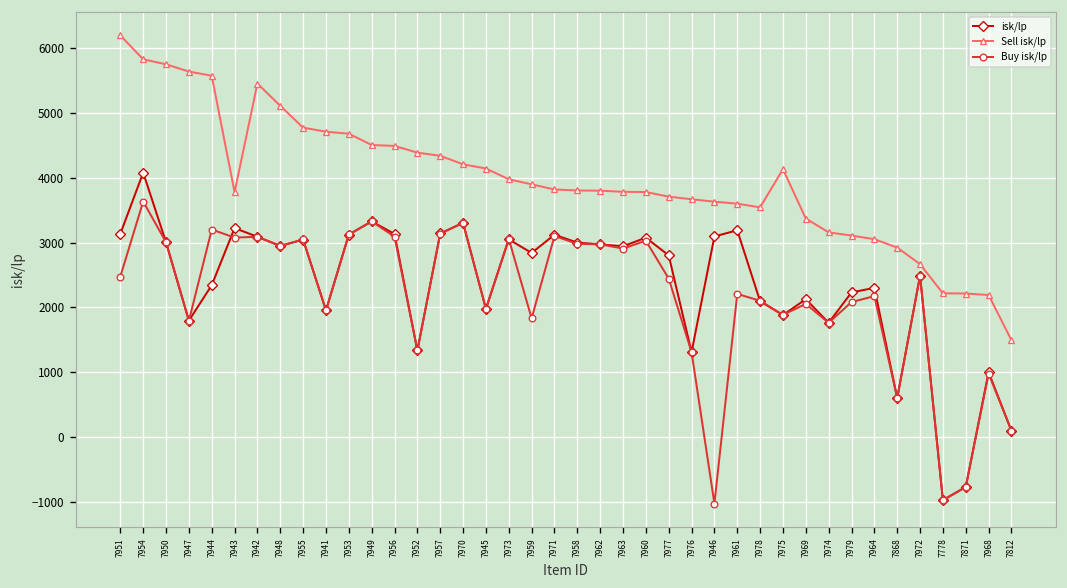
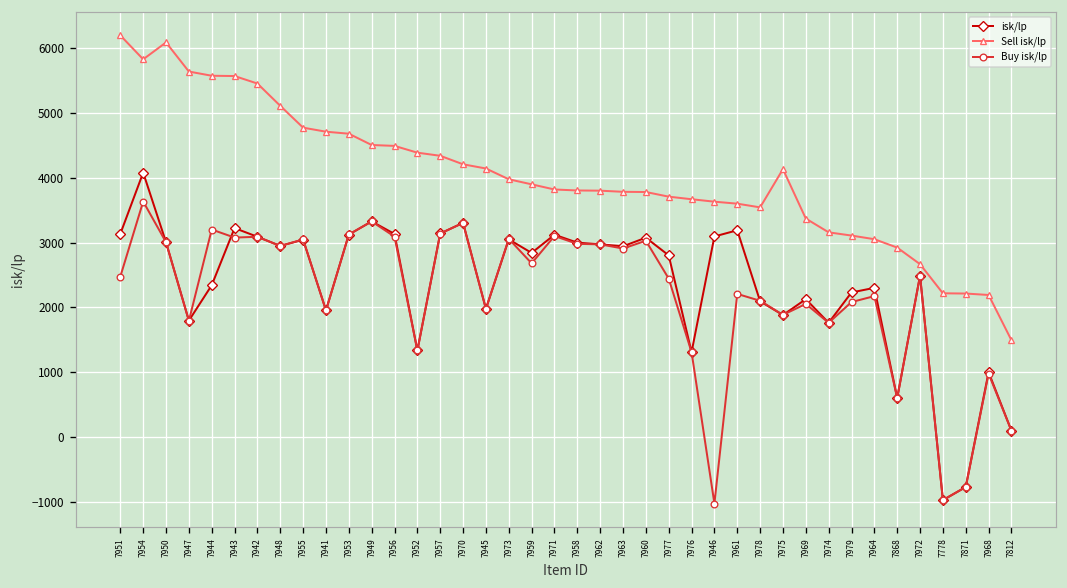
Sell isk/lp, 7950: 5800 -> 6100
Sell isk/lp, 7943: 3800 -> 5600
Buy isk/lp, 7959: 1800 -> 2700
